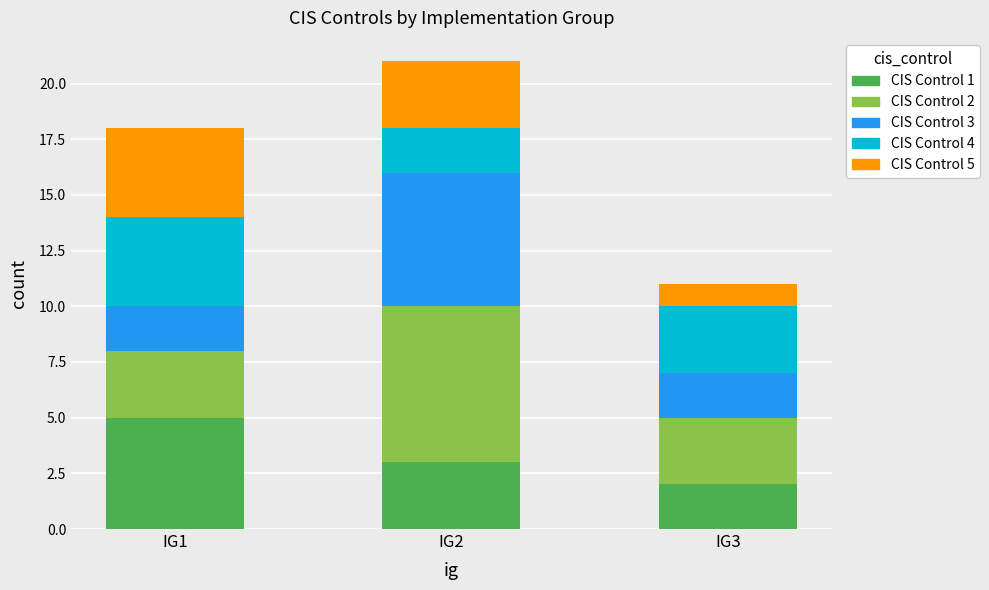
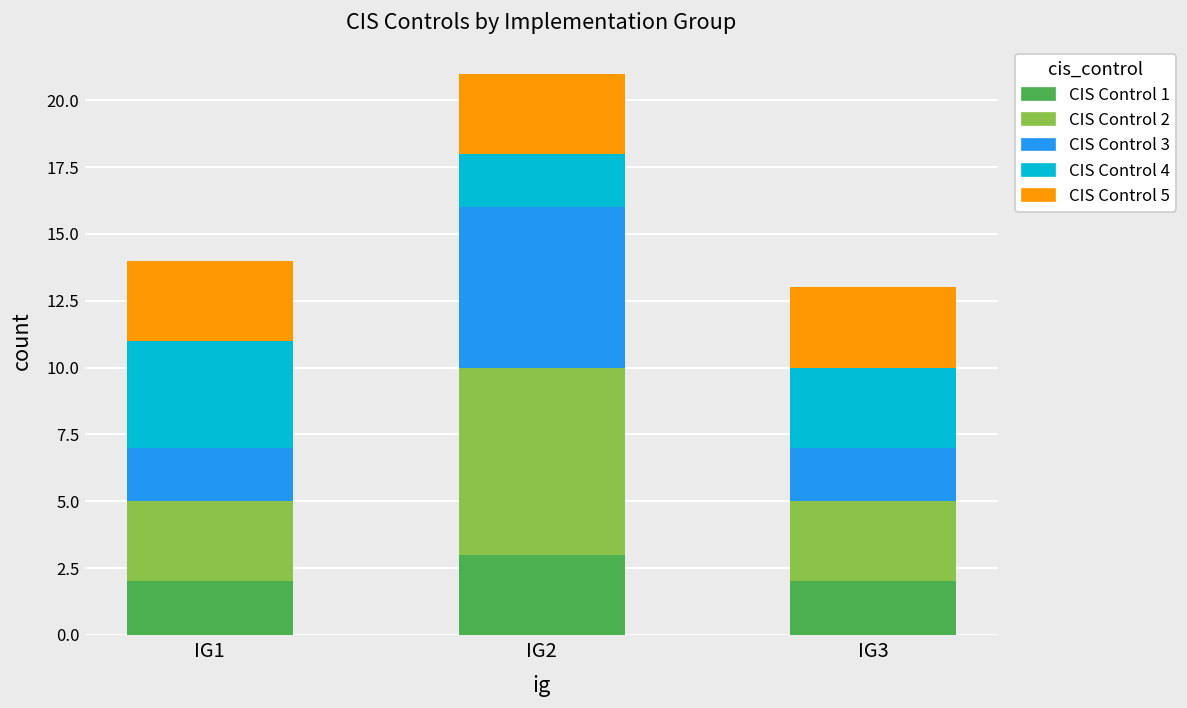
CIS Control 1, IG1: 5 -> 2
CIS Control 5, IG1: 4 -> 3
CIS Control 5, IG3: 1 -> 3
